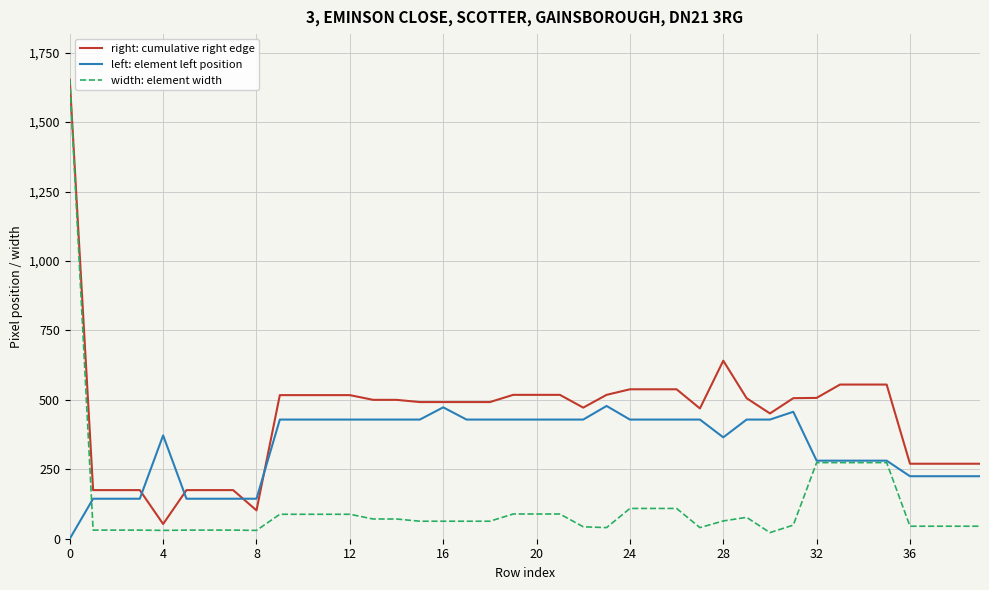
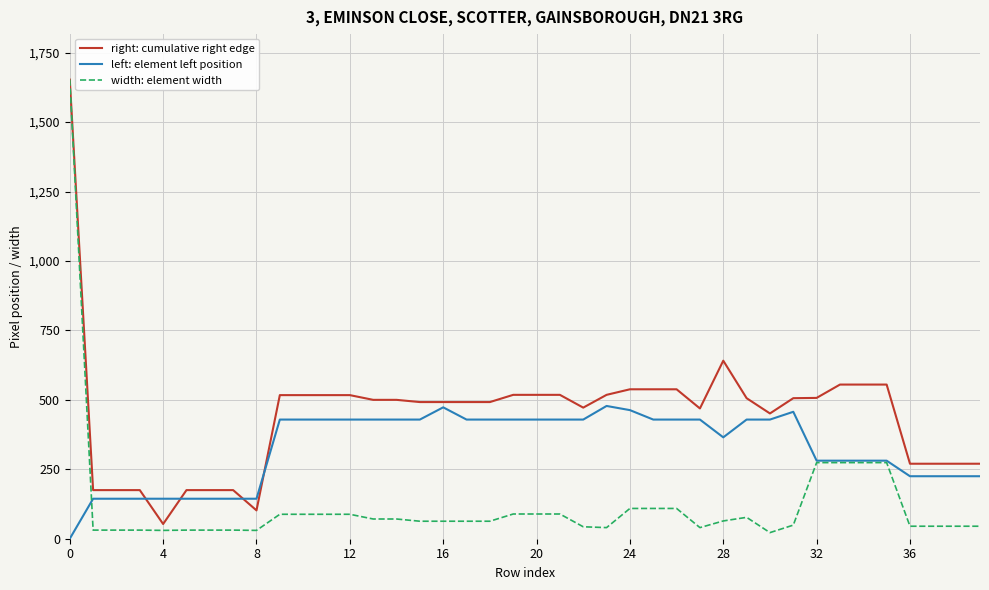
left: element left position, 4: 370 -> 140
left: element left position, 24: 430 -> 460
